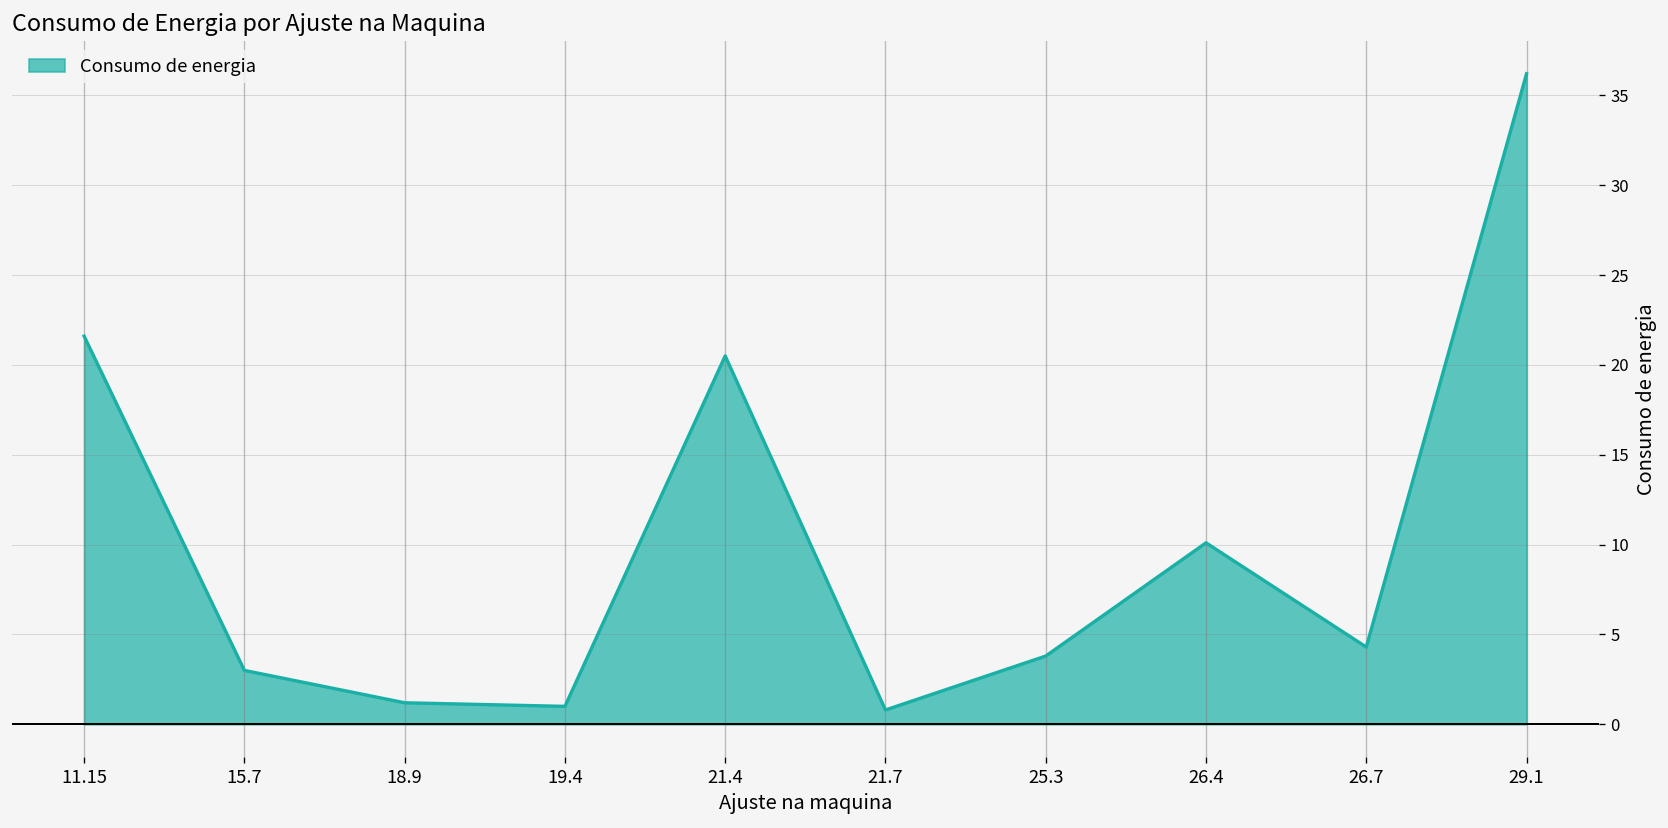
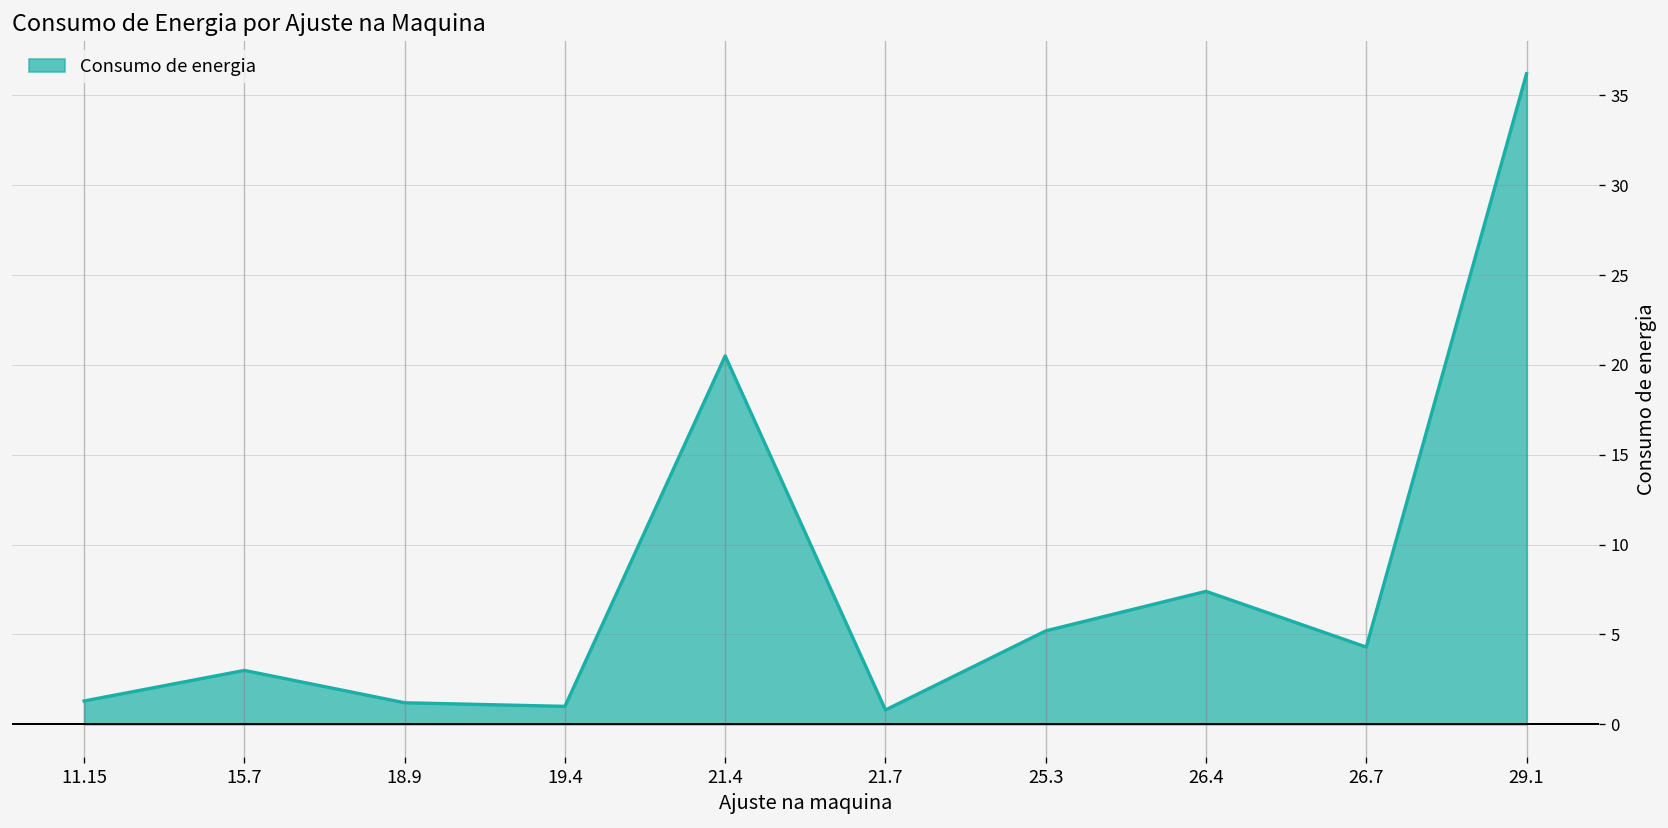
11.15: 21.6 -> 1.3
25.3: 3.8 -> 5.2
26.4: 10.1 -> 7.4
